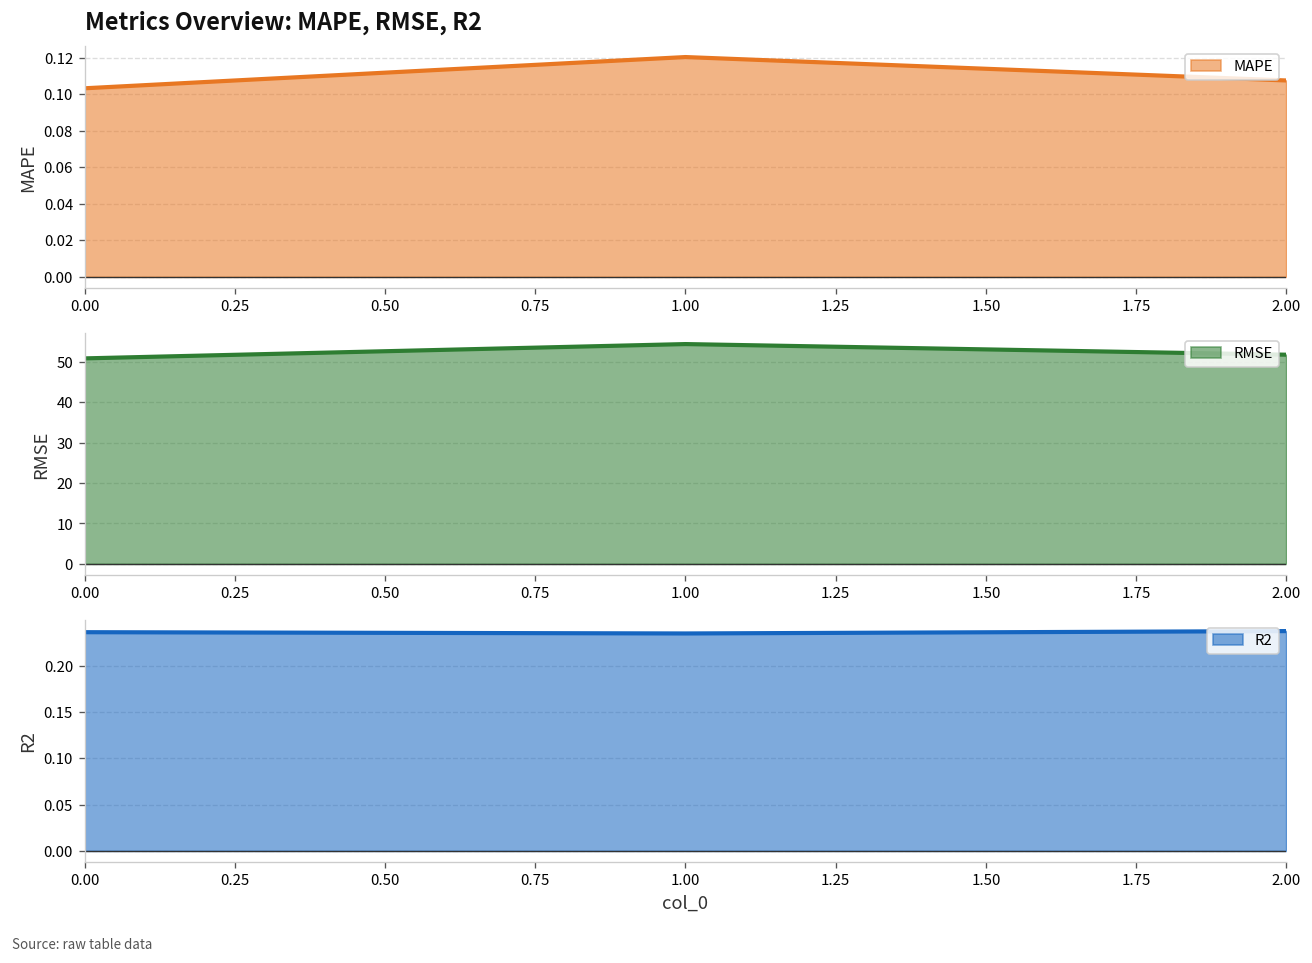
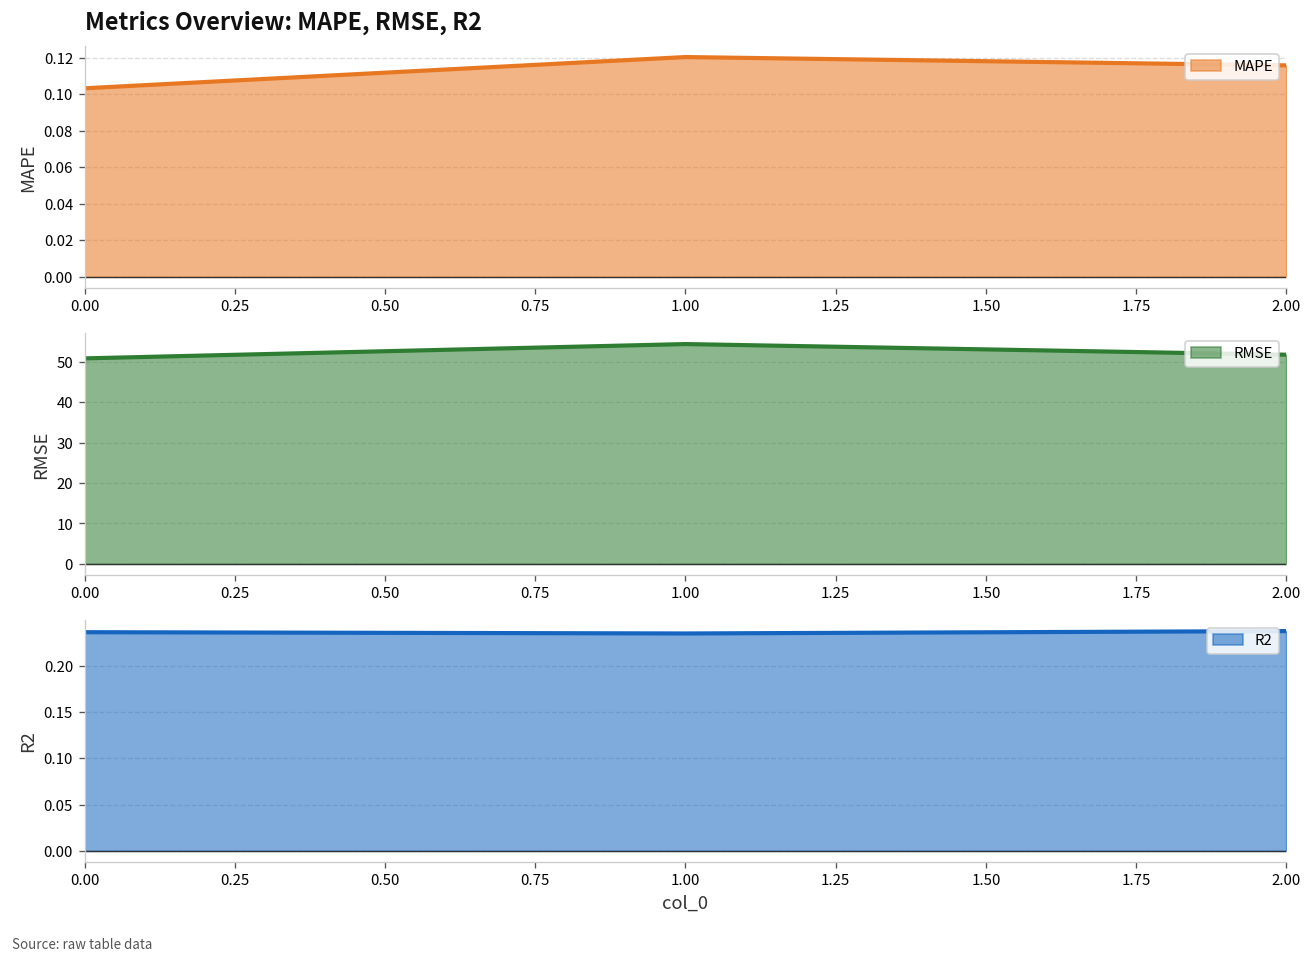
Metrics Overview: MAPE, RMSE, R2, 2.00: 0.108 -> 0.116
